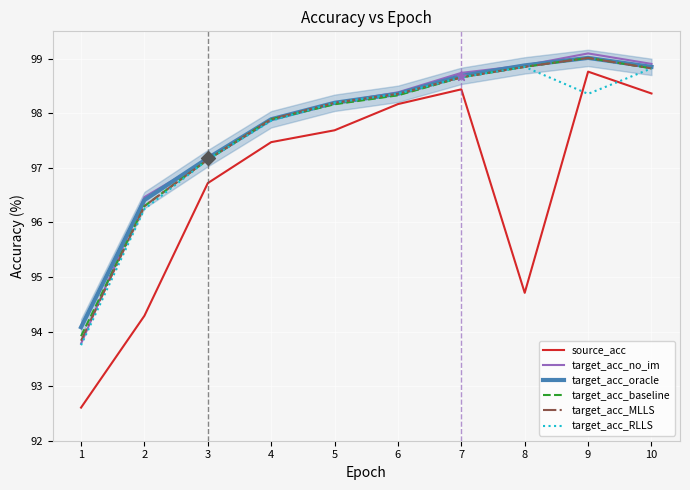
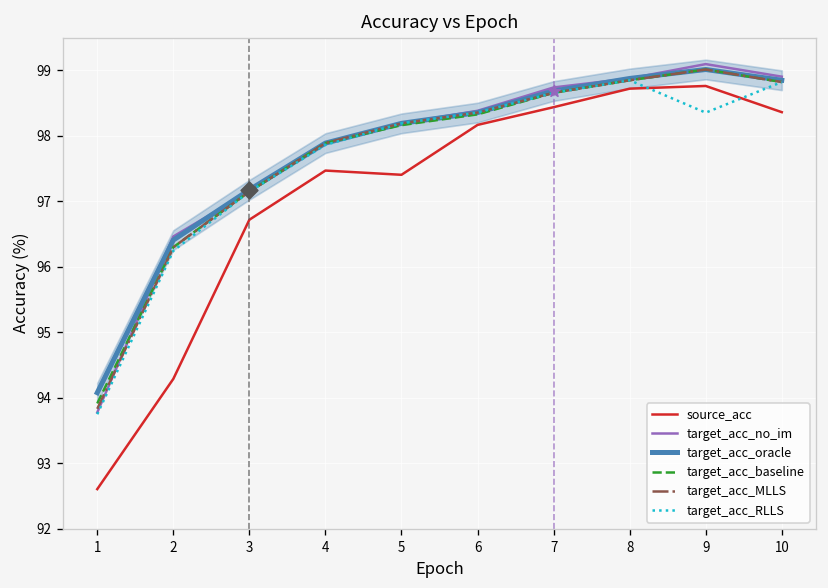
source_acc, 5: 97.7 -> 97.4
source_acc, 8: 94.7 -> 98.7
